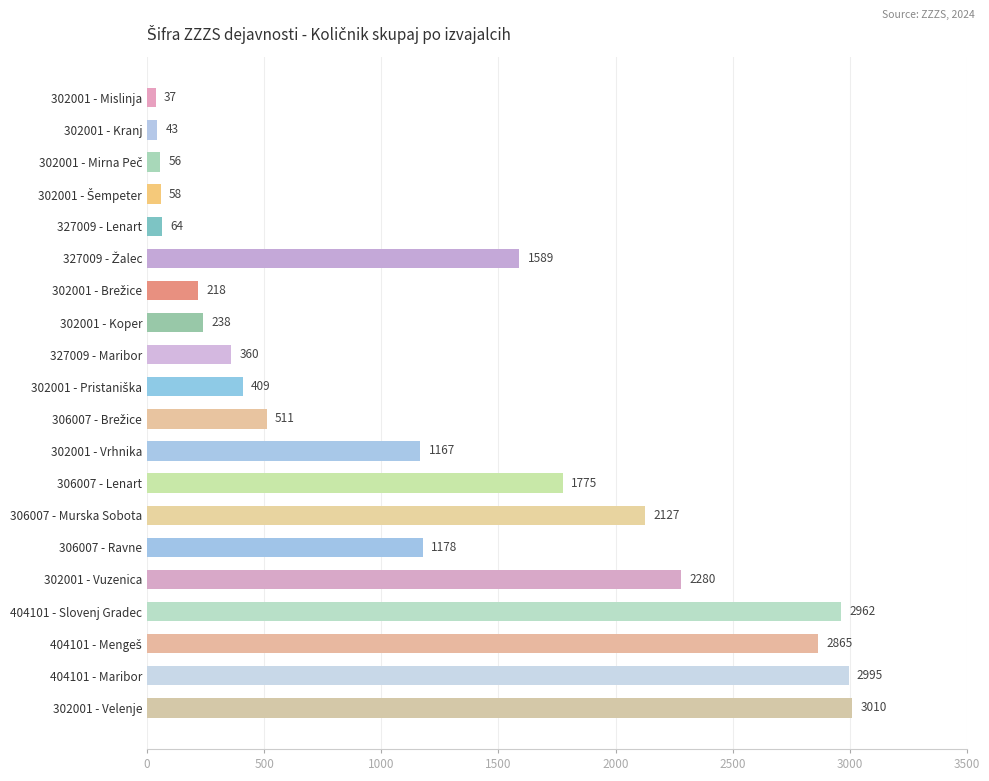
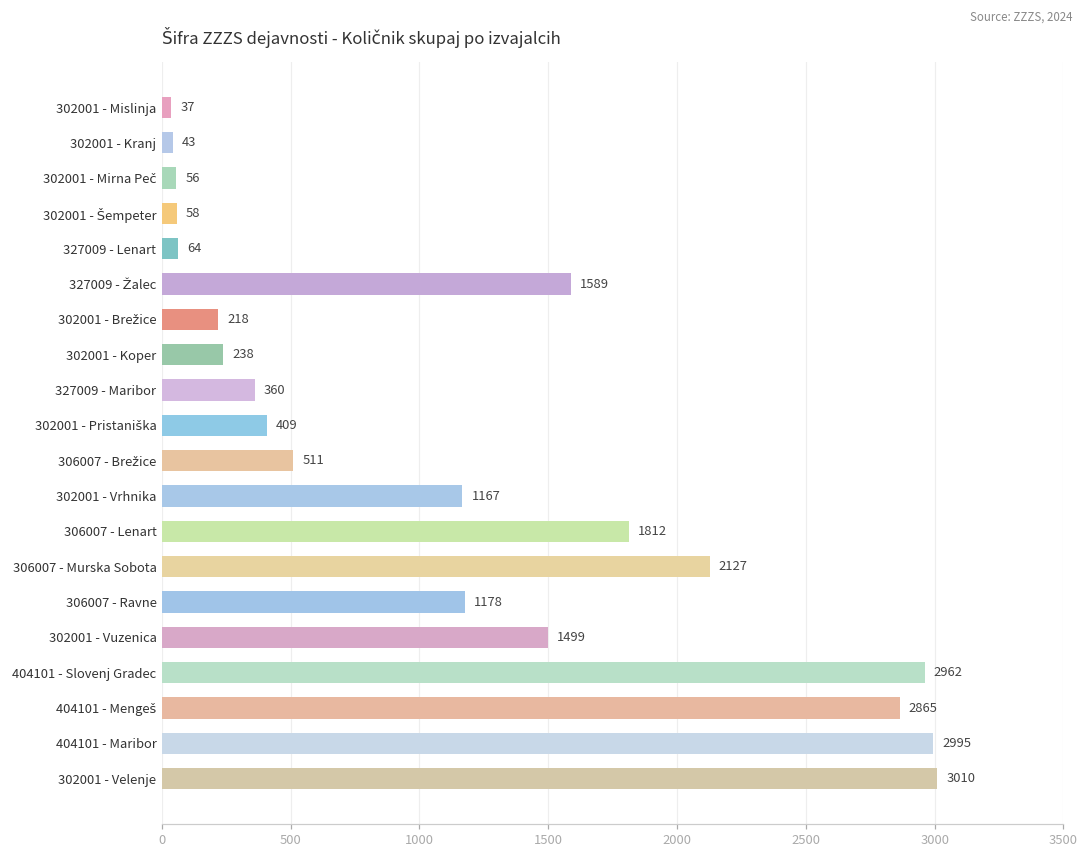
306007 - Lenart: 1775 -> 1812
302001 - Vuzenica: 2280 -> 1499
